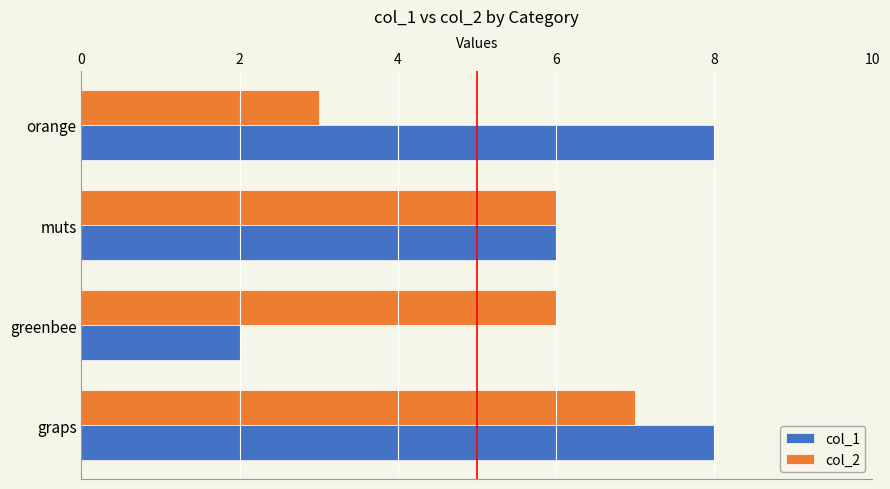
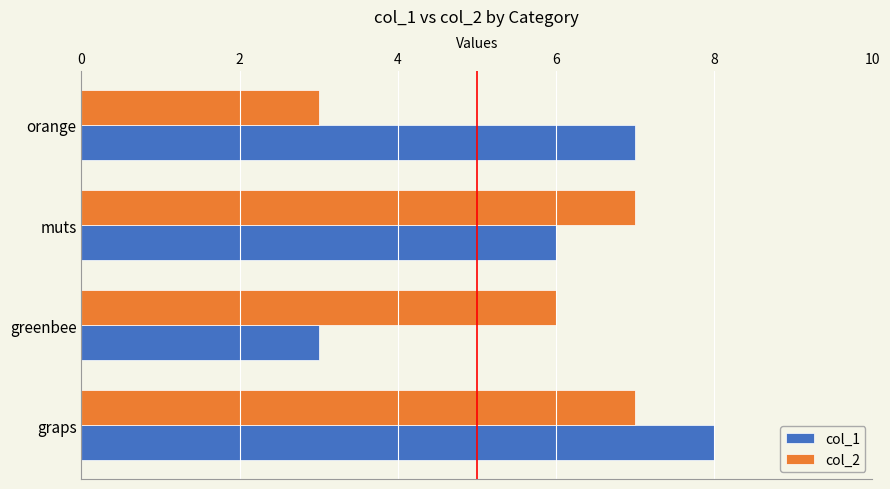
col_1, orange: 8 -> 7
col_2, muts: 6 -> 7
col_1, greenbee: 2 -> 3
